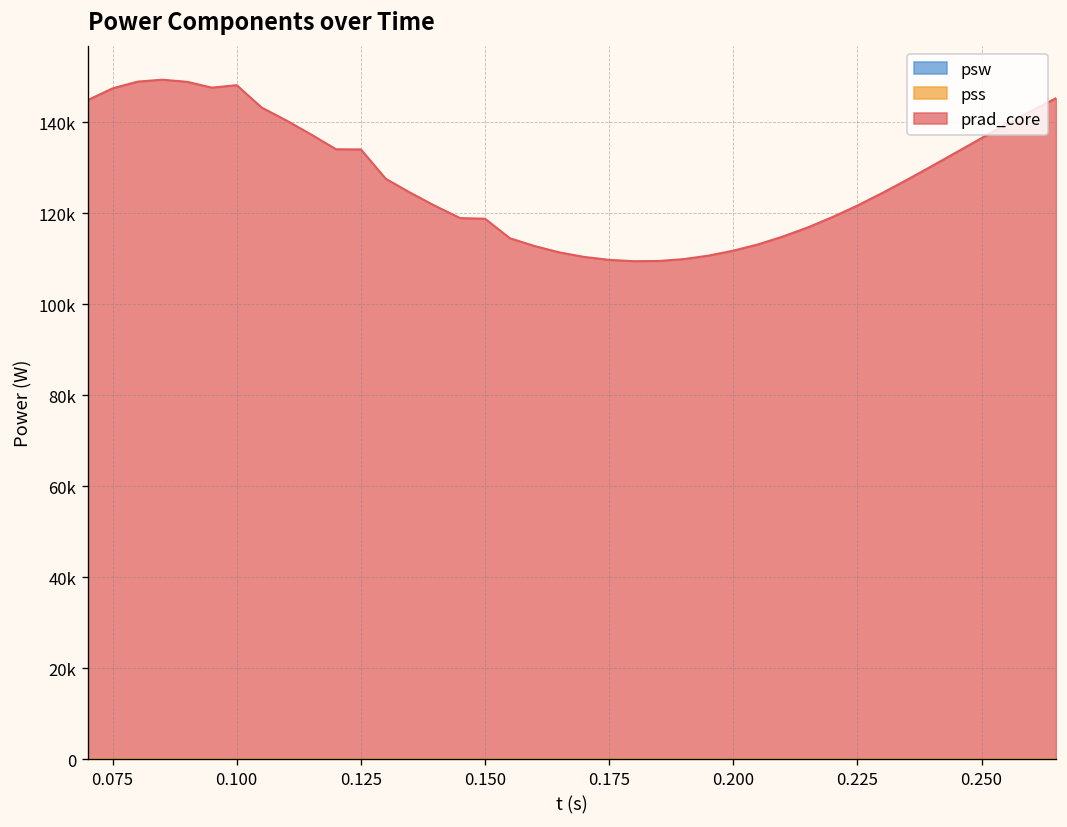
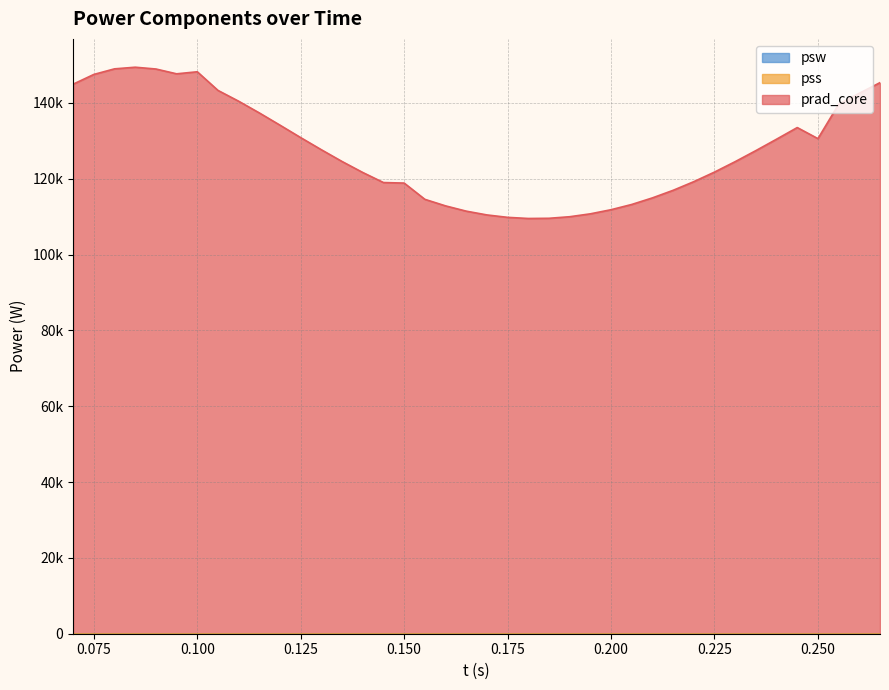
prad_core, 0.125: 134000 -> 131000
prad_core, 0.250: 137000 -> 131000
